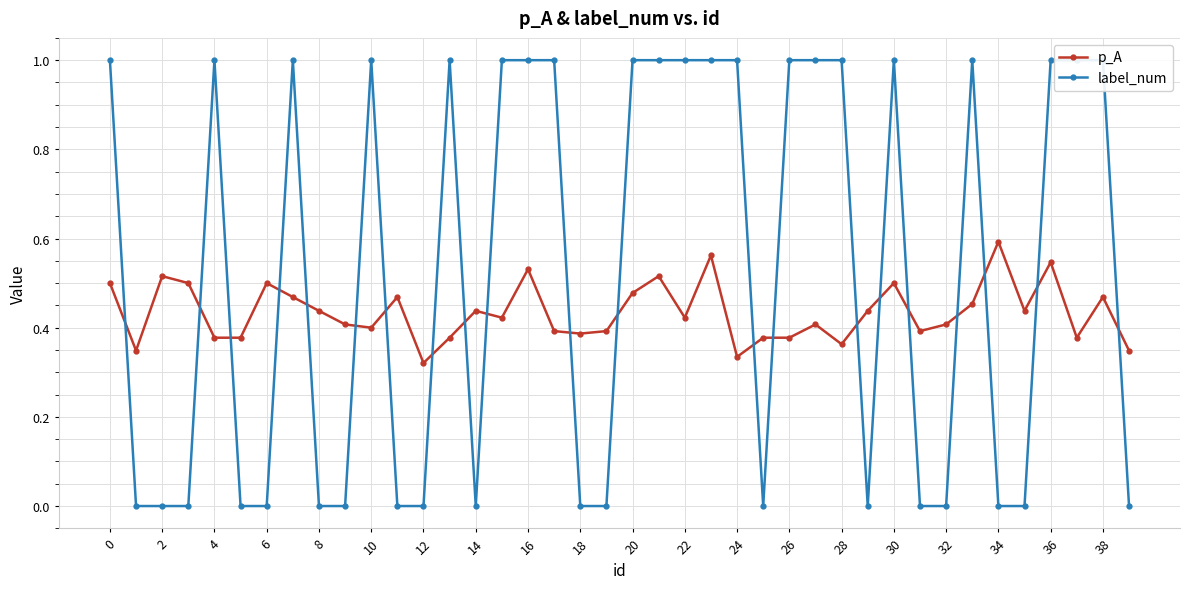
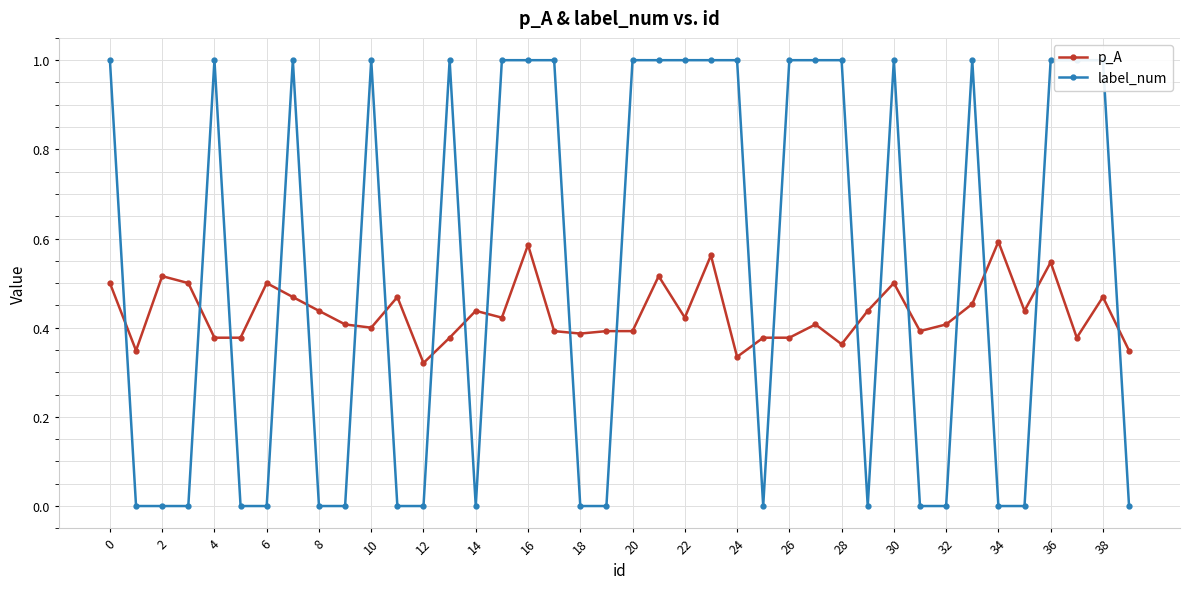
p_A, 16: 0.53 -> 0.59
p_A, 20: 0.48 -> 0.39
